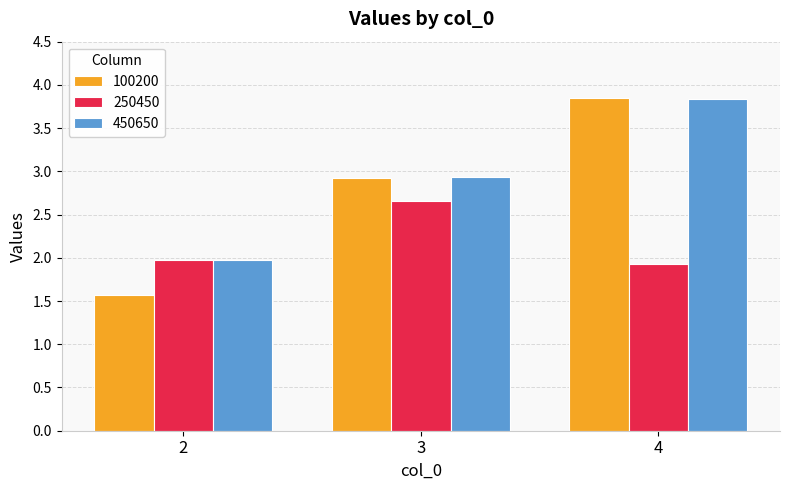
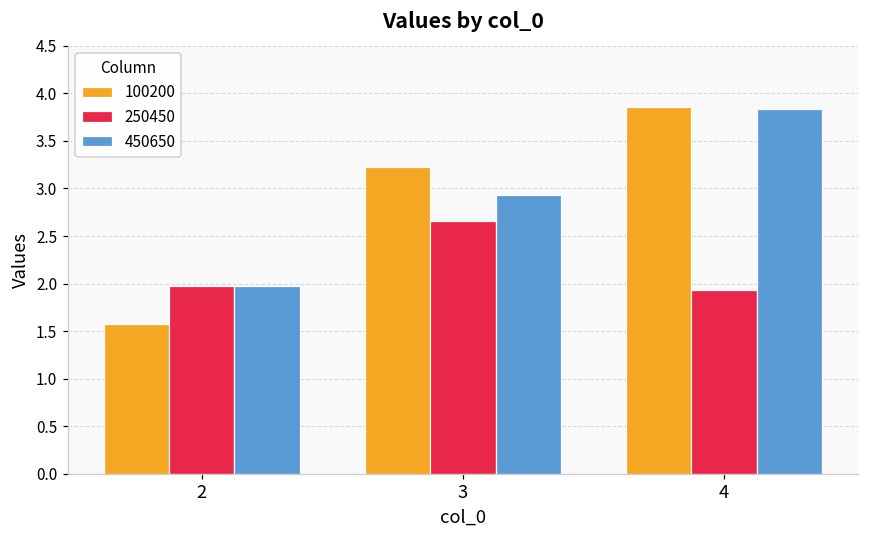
100200, 3: 2.9 -> 3.2
